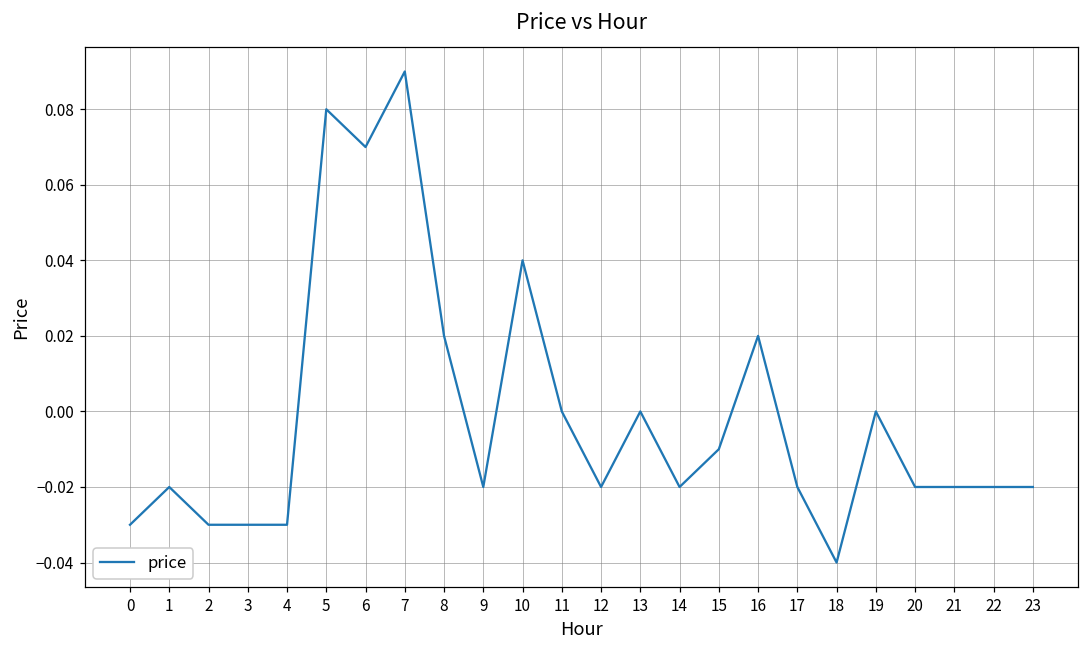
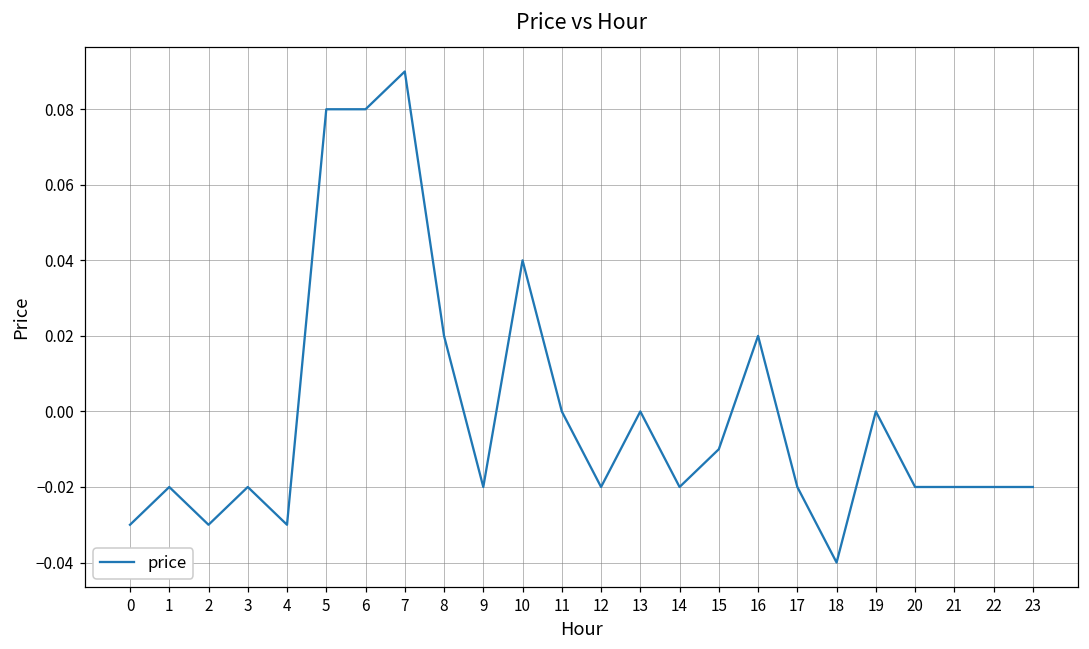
3: -0.03 -> -0.02
6: 0.07 -> 0.08
